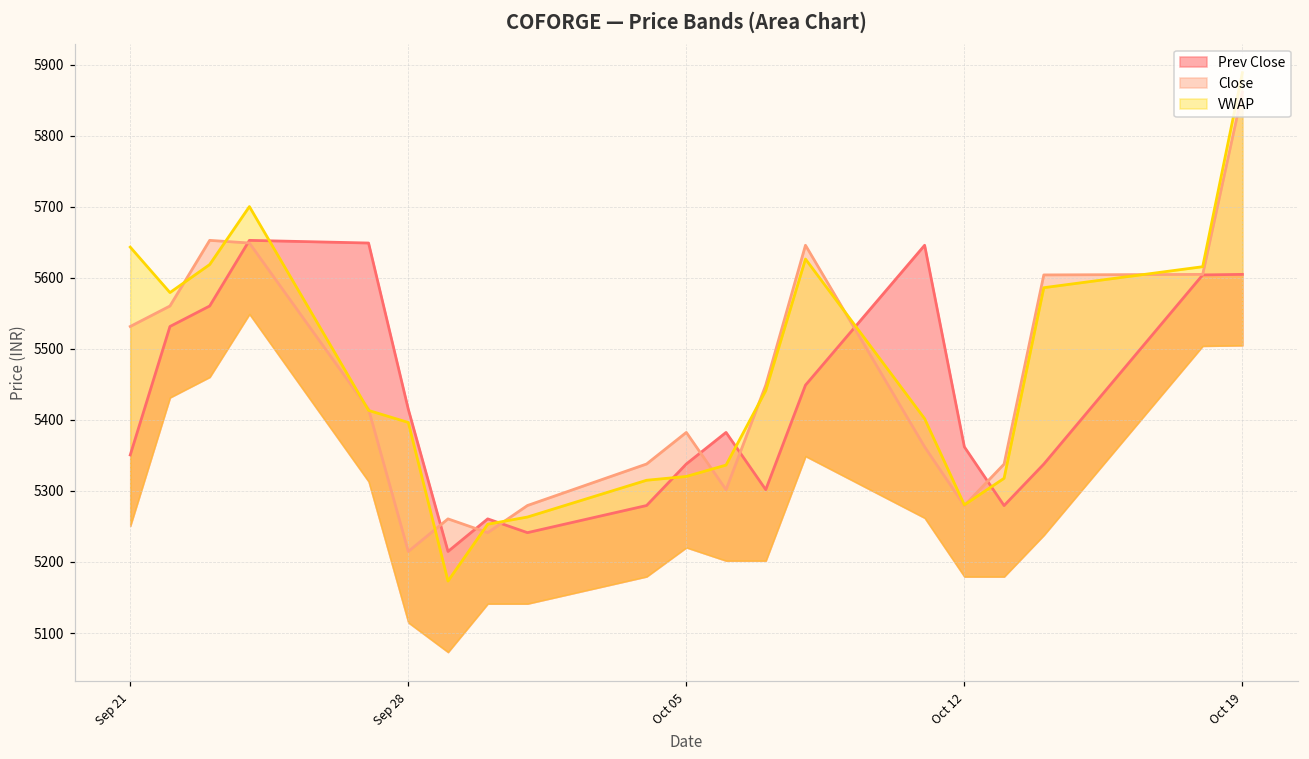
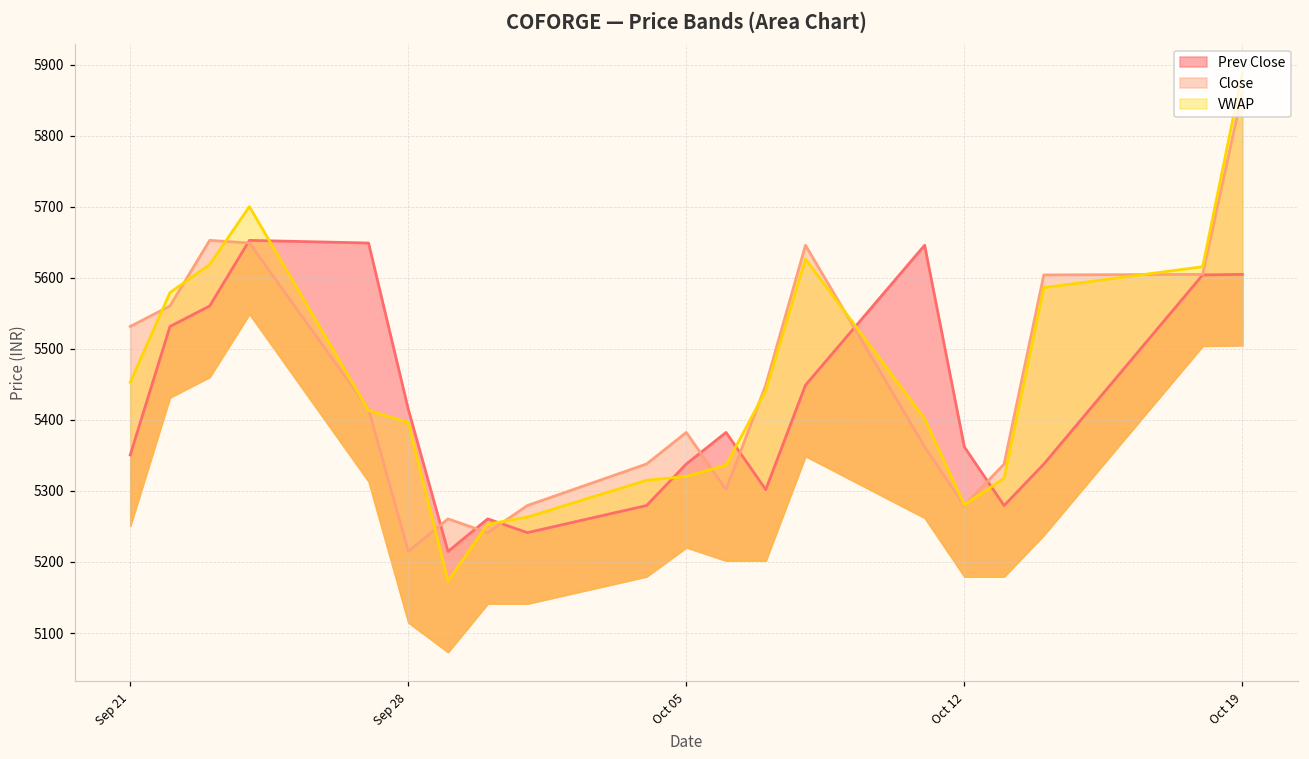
VWAP, Sep 21: 5640 -> 5450
